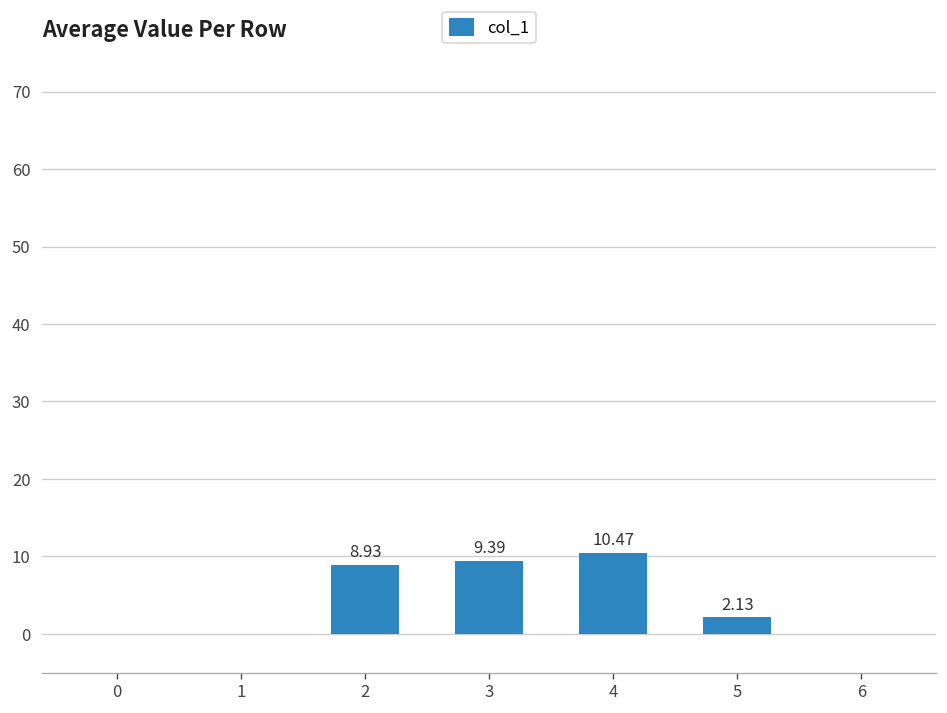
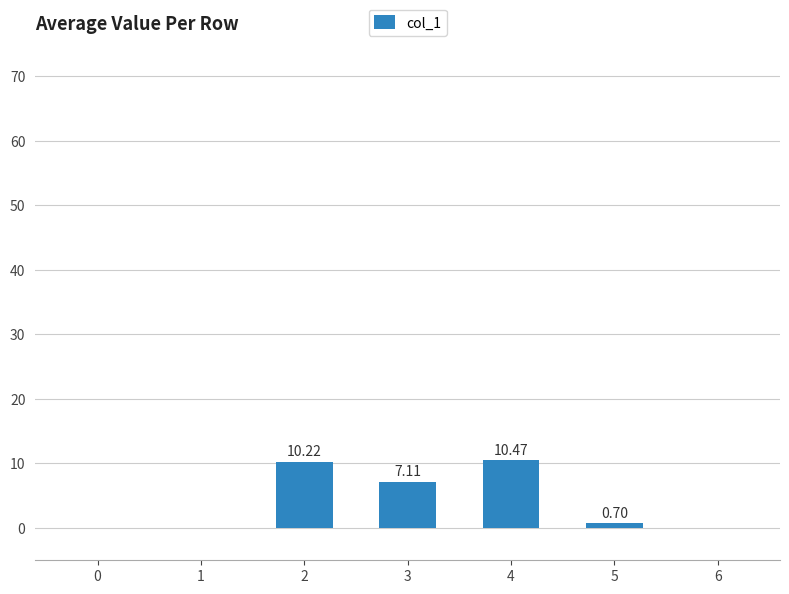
2: 8.93 -> 10.22
3: 9.39 -> 7.11
5: 2.13 -> 0.70
